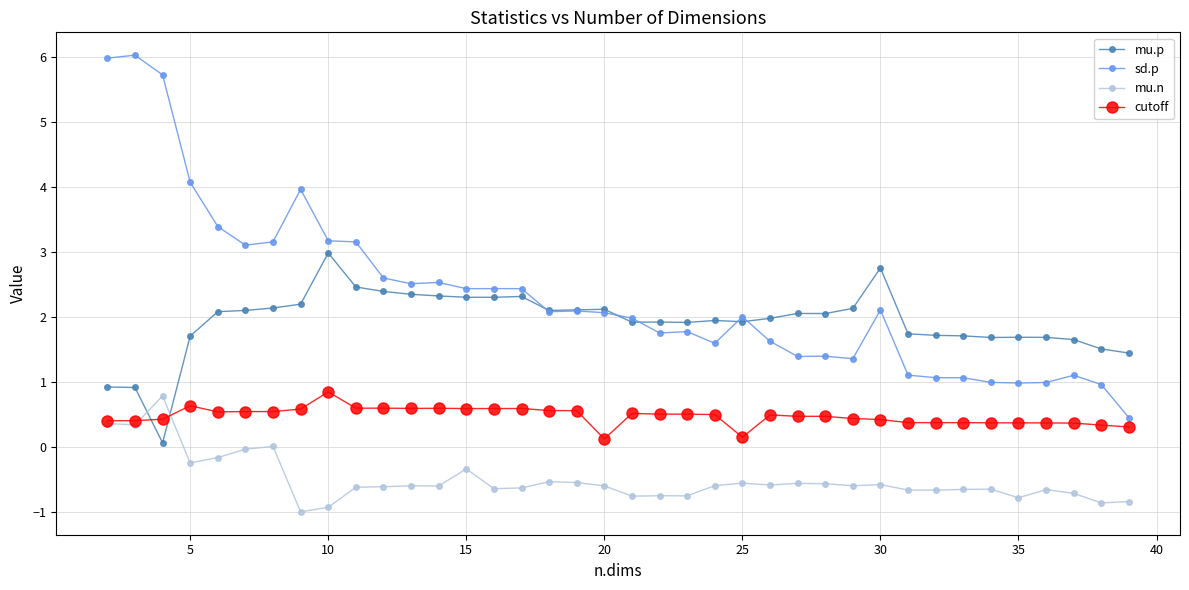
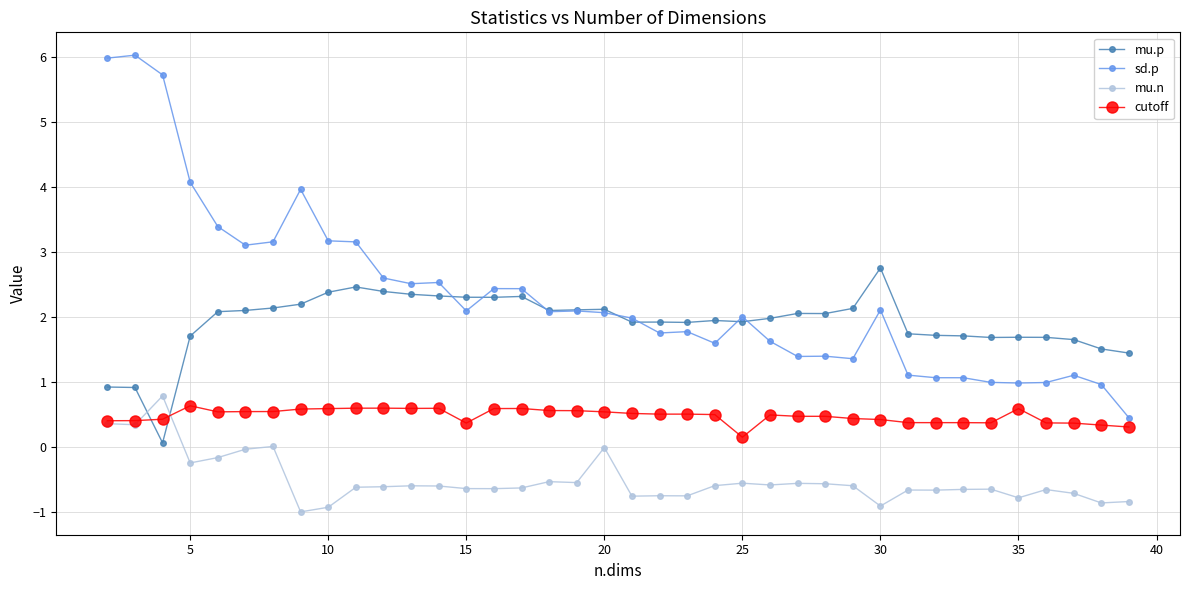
mu.p, 10: 3.0 -> 2.4
cutoff, 10: 0.9 -> 0.6
sd.p, 15: 2.4 -> 2.1
mu.n, 15: -0.3 -> -0.6
cutoff, 15: 0.6 -> 0.4
mu.n, 20: -0.6 -> 0.0
cutoff, 20: 0.1 -> 0.5
mu.n, 30: -0.6 -> -0.9
cutoff, 35: 0.4 -> 0.6
